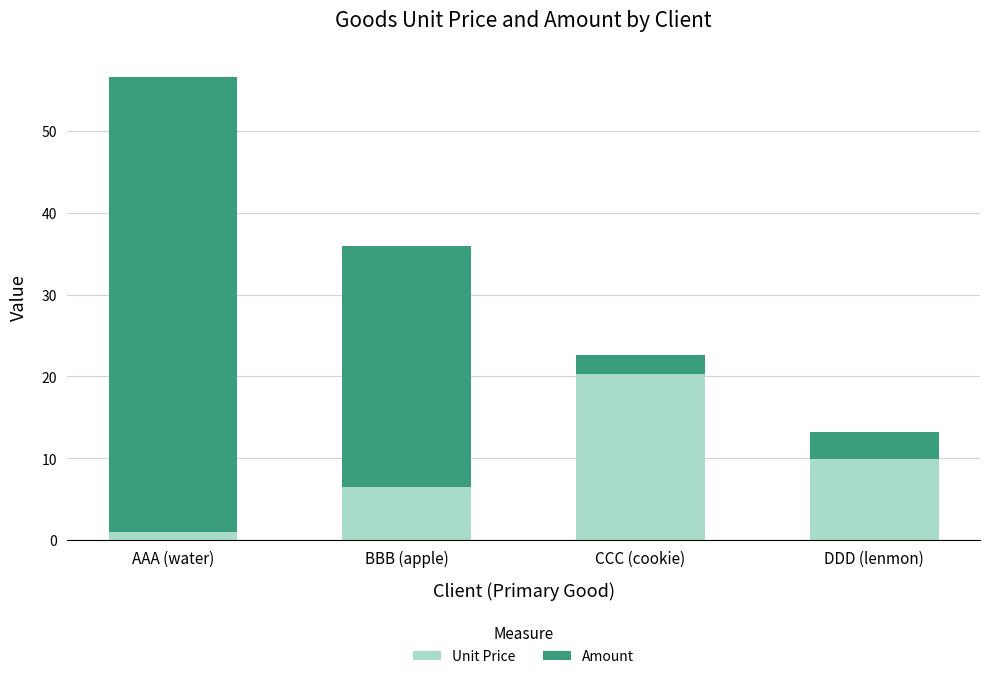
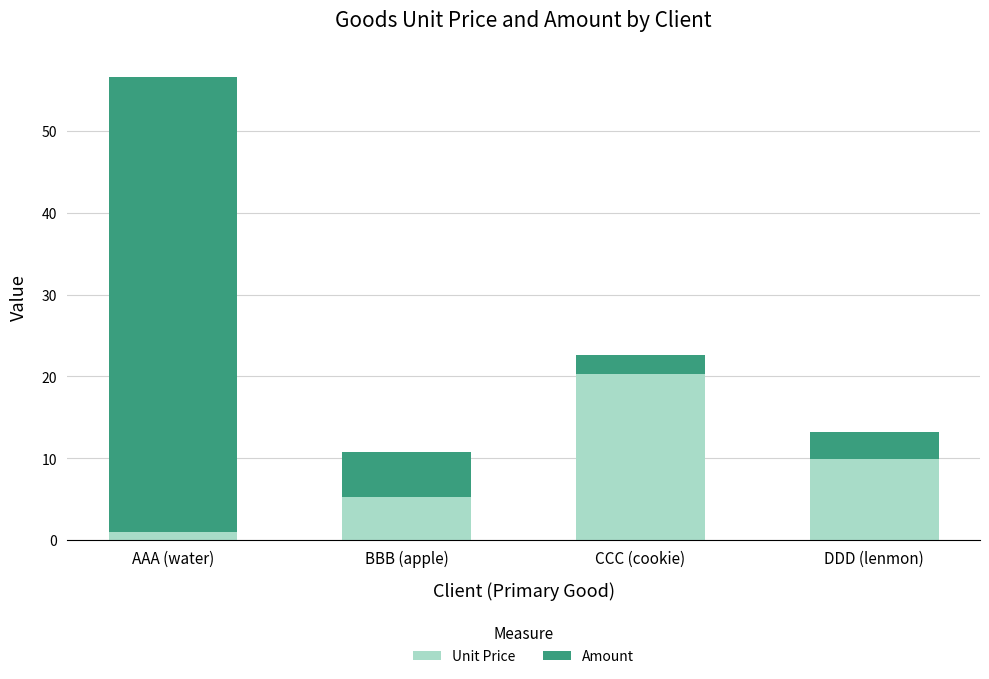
Unit Price, BBB (apple): 7 -> 5
Amount, BBB (apple): 29 -> 6
